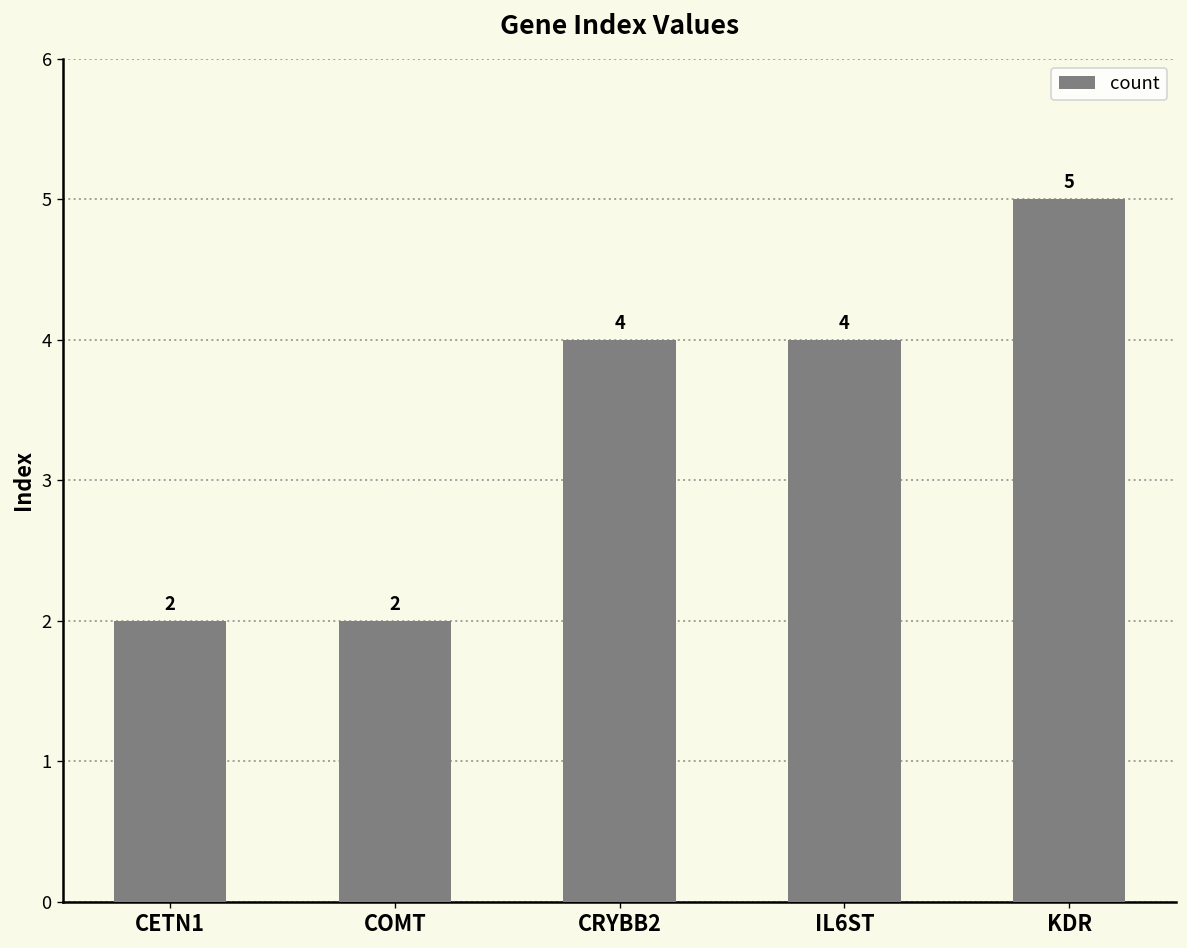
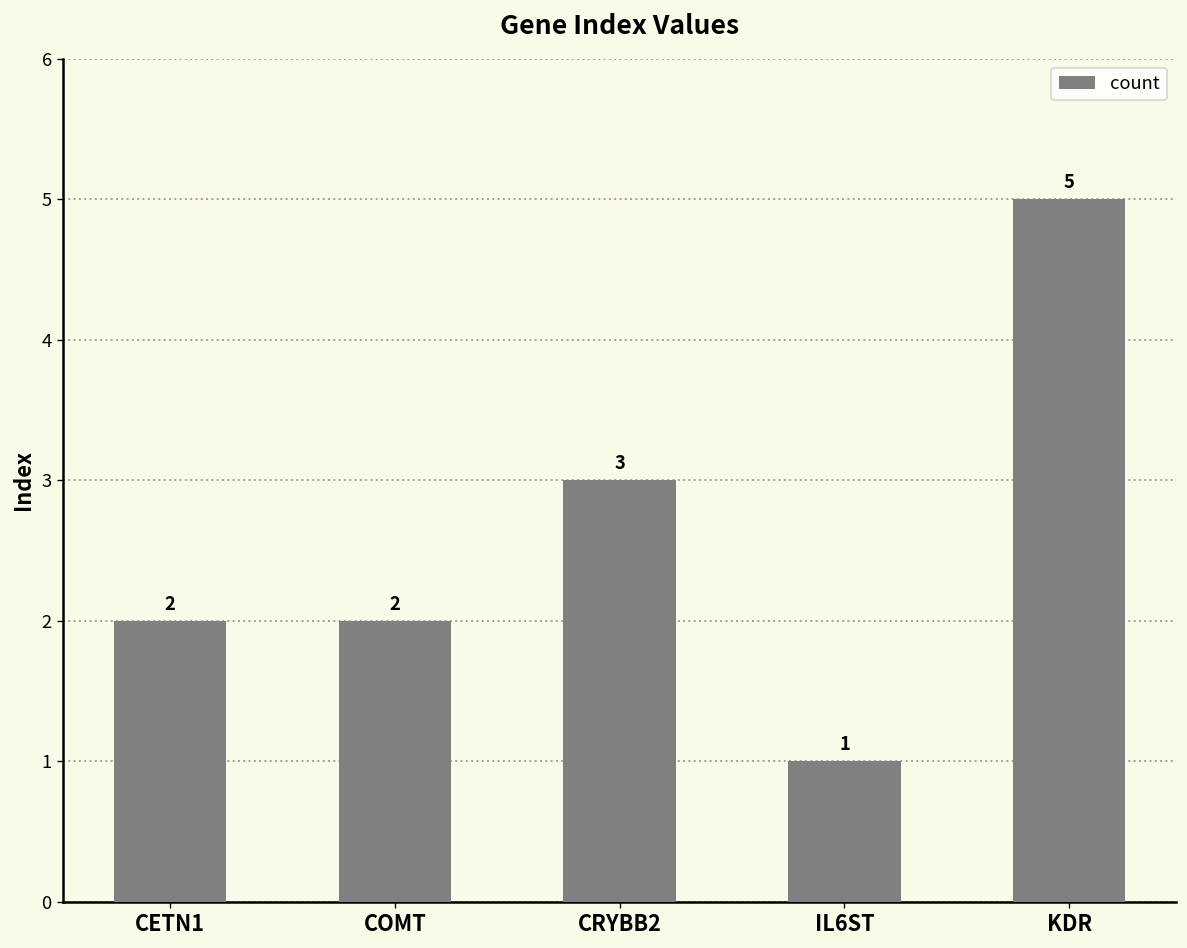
CRYBB2: 4 -> 3
IL6ST: 4 -> 1
